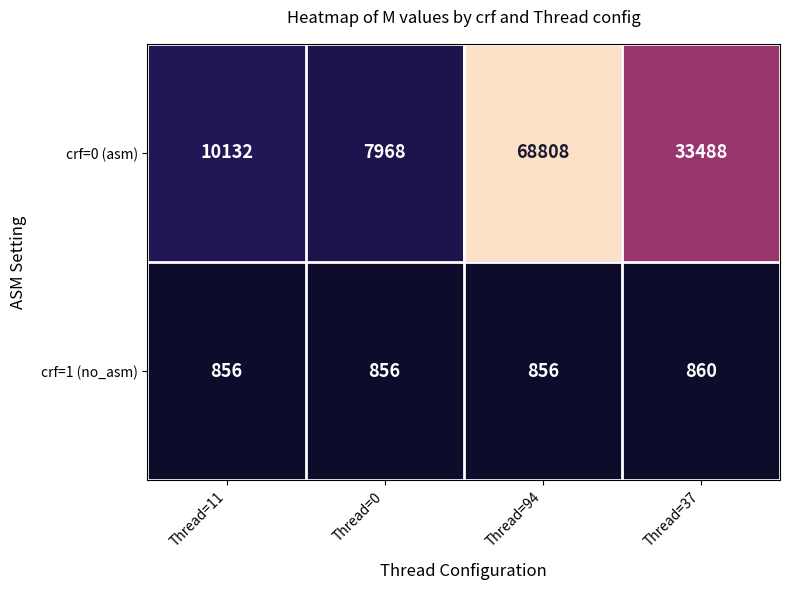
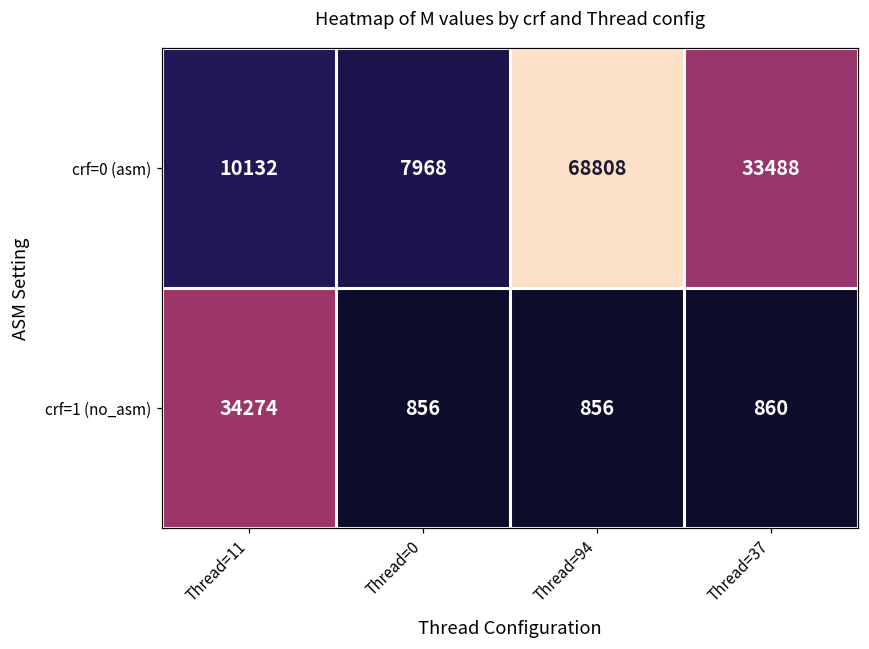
crf=1 (no_asm), Thread=11: 856 -> 34274
